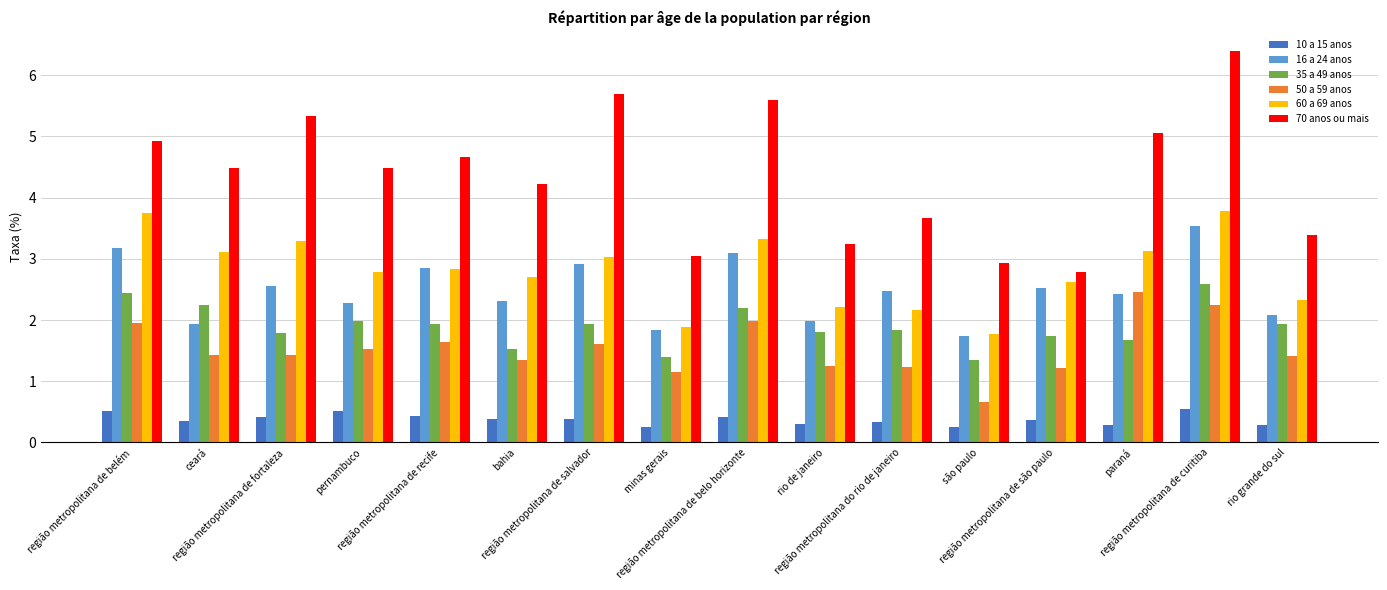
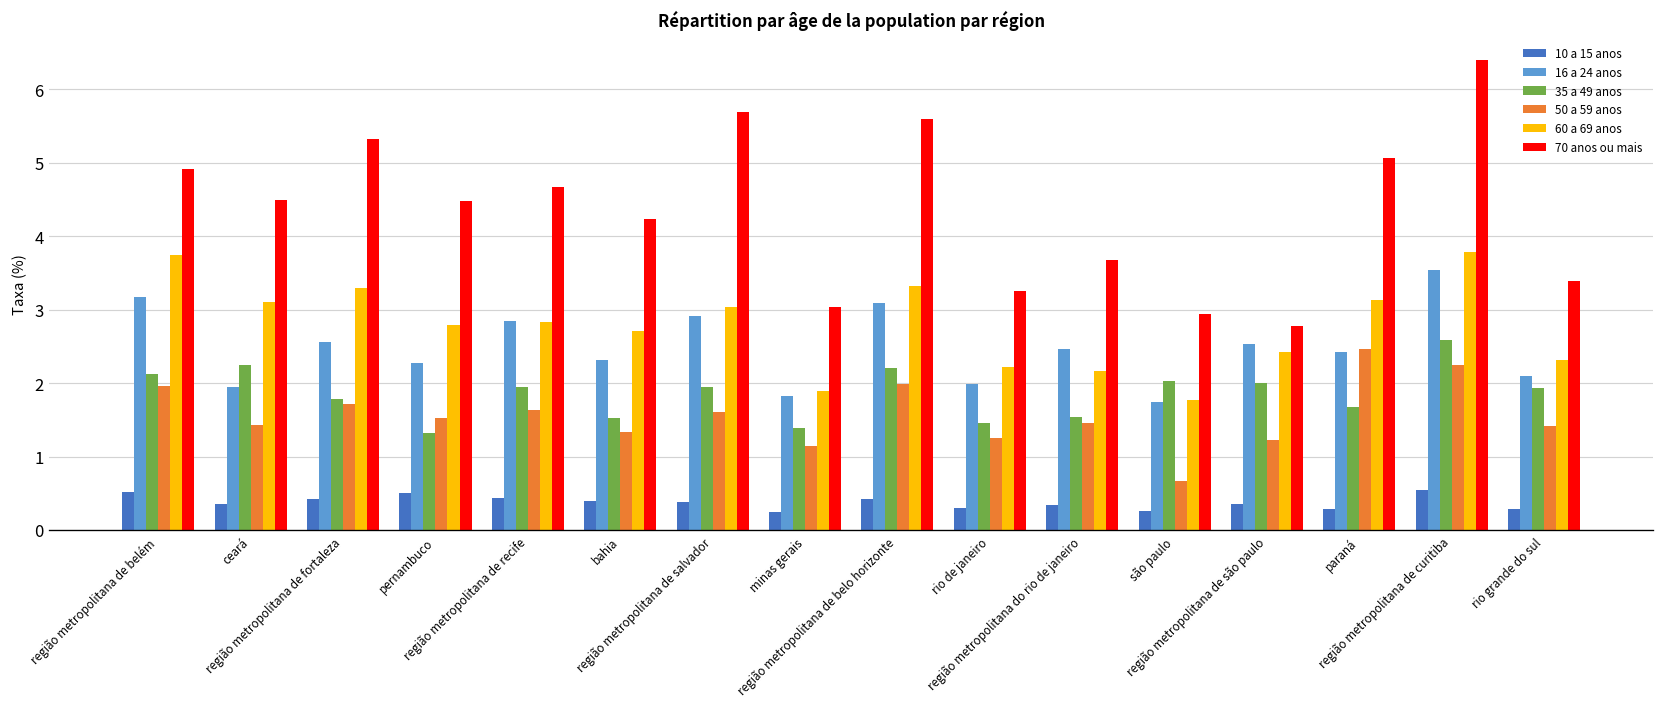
35 a 49 anos, região metropolitana de belém: 2.4 -> 2.1
50 a 59 anos, região metropolitana de fortaleza: 1.4 -> 1.7
35 a 49 anos, pernambuco: 2.0 -> 1.3
35 a 49 anos, rio de janeiro: 1.8 -> 1.5
35 a 49 anos, região metropolitana do rio de janeiro: 1.8 -> 1.5
50 a 59 anos, região metropolitana do rio de janeiro: 1.2 -> 1.5
35 a 49 anos, são paulo: 1.4 -> 2.0
35 a 49 anos, região metropolitana de são paulo: 1.7 -> 2.0
60 a 69 anos, região metropolitana de são paulo: 2.6 -> 2.4
